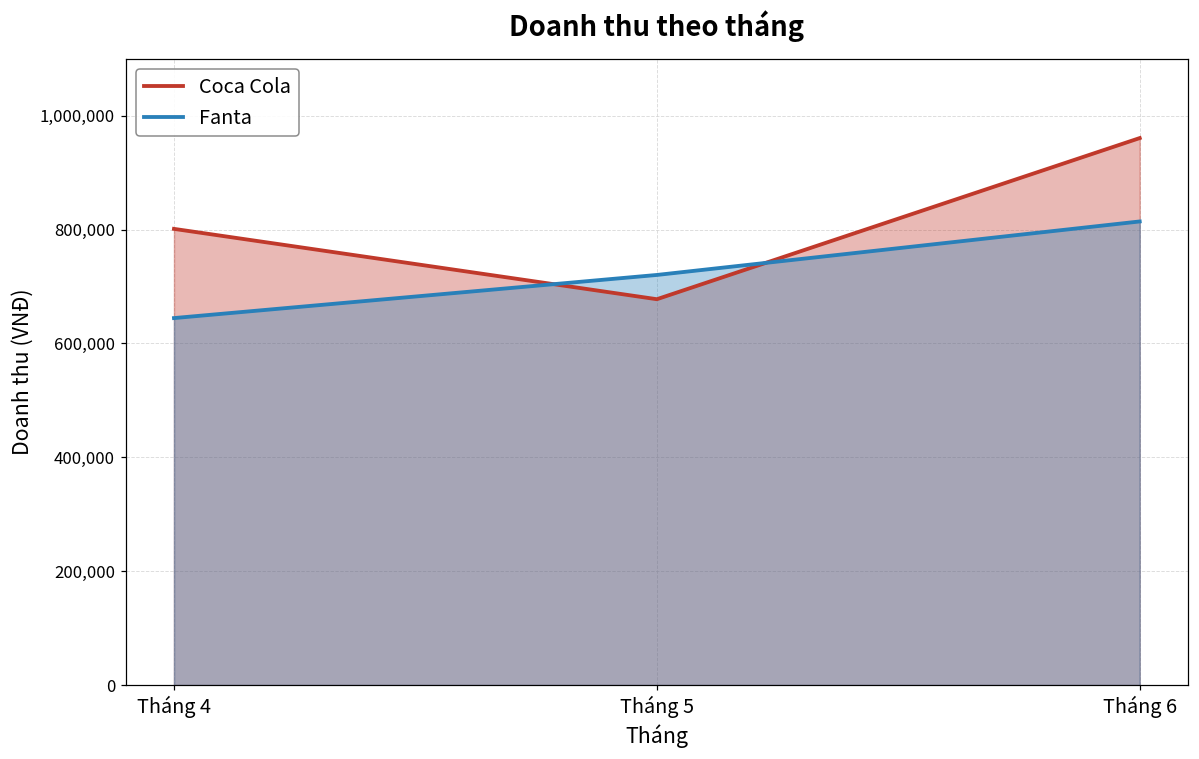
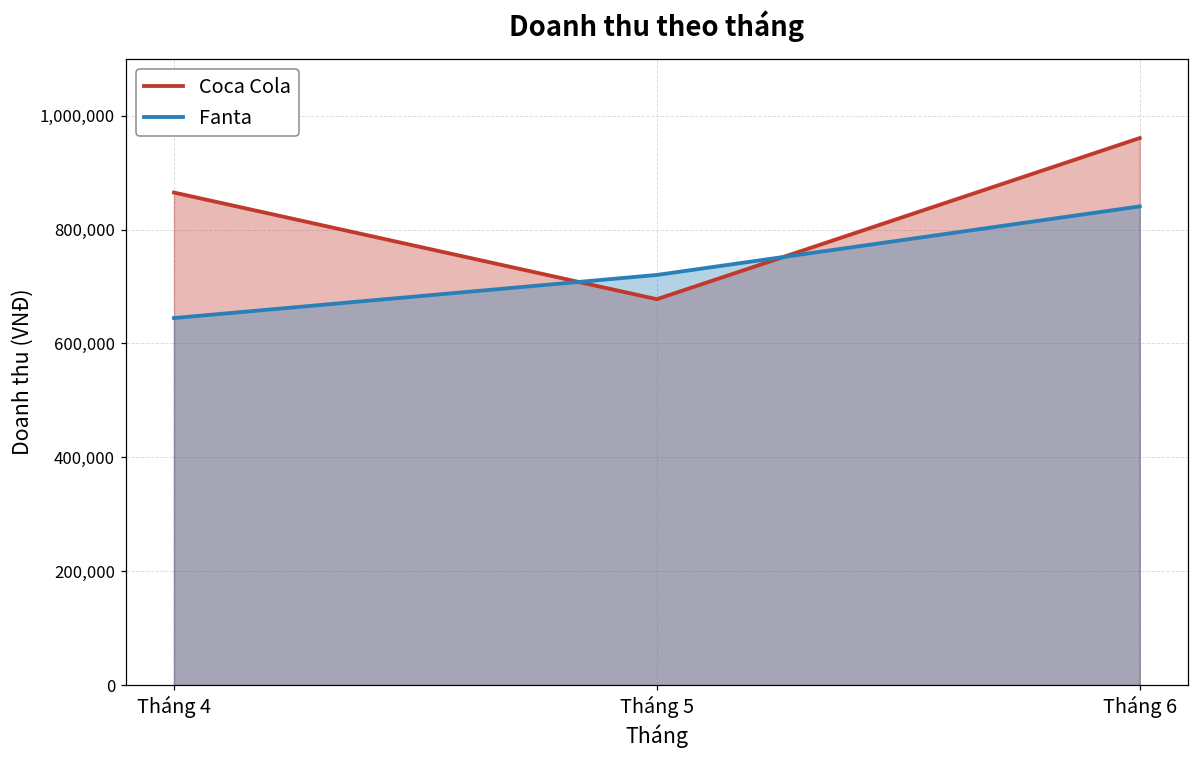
Coca Cola, Tháng 4: 800,000 -> 870,000
Fanta, Tháng 6: 810,000 -> 840,000
